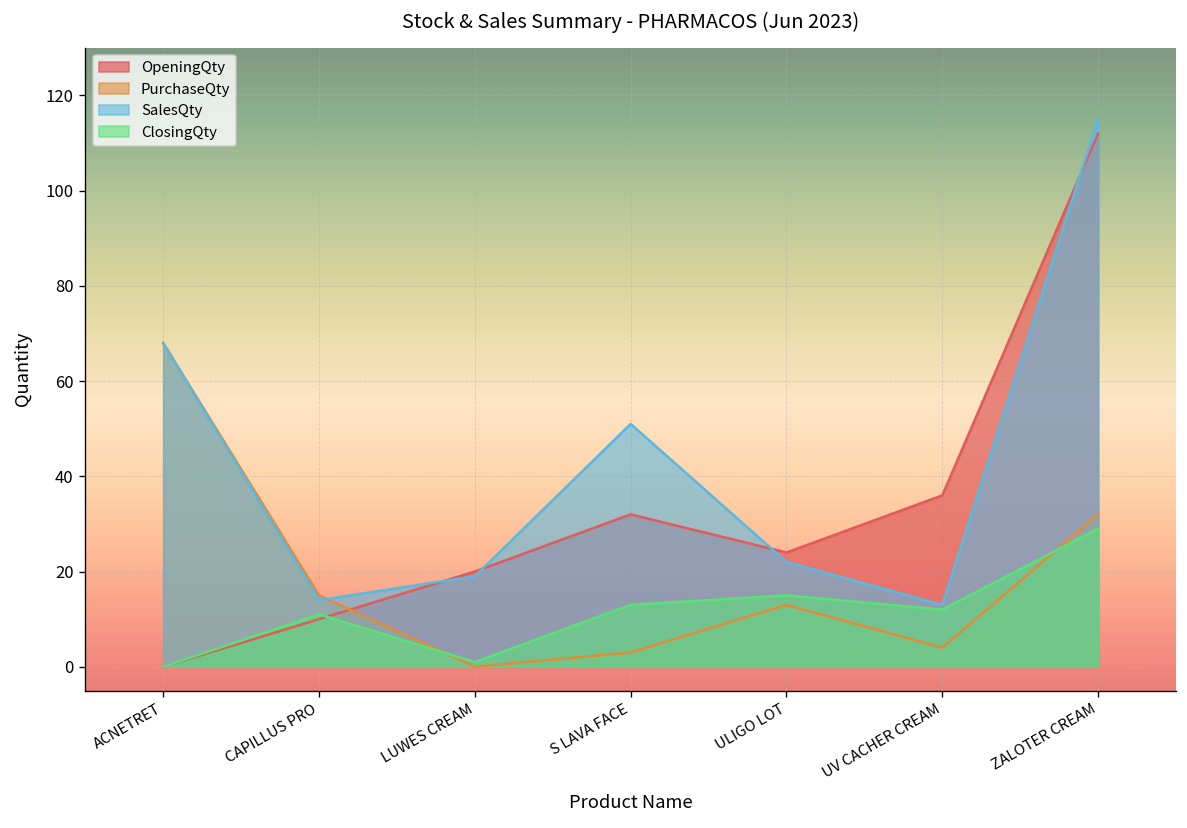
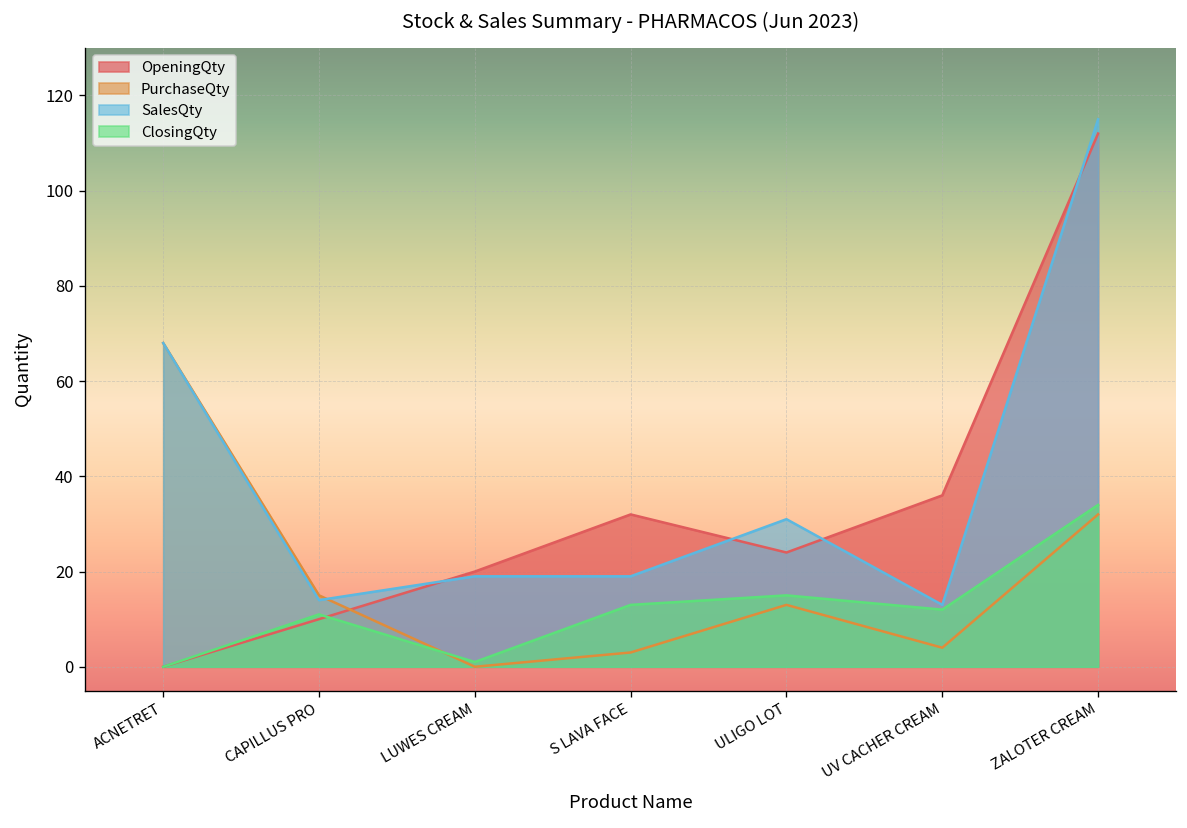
SalesQty, S LAVA FACE: 51 -> 19
SalesQty, ULIGO LOT: 22 -> 31
ClosingQty, ZALOTER CREAM: 29 -> 34
